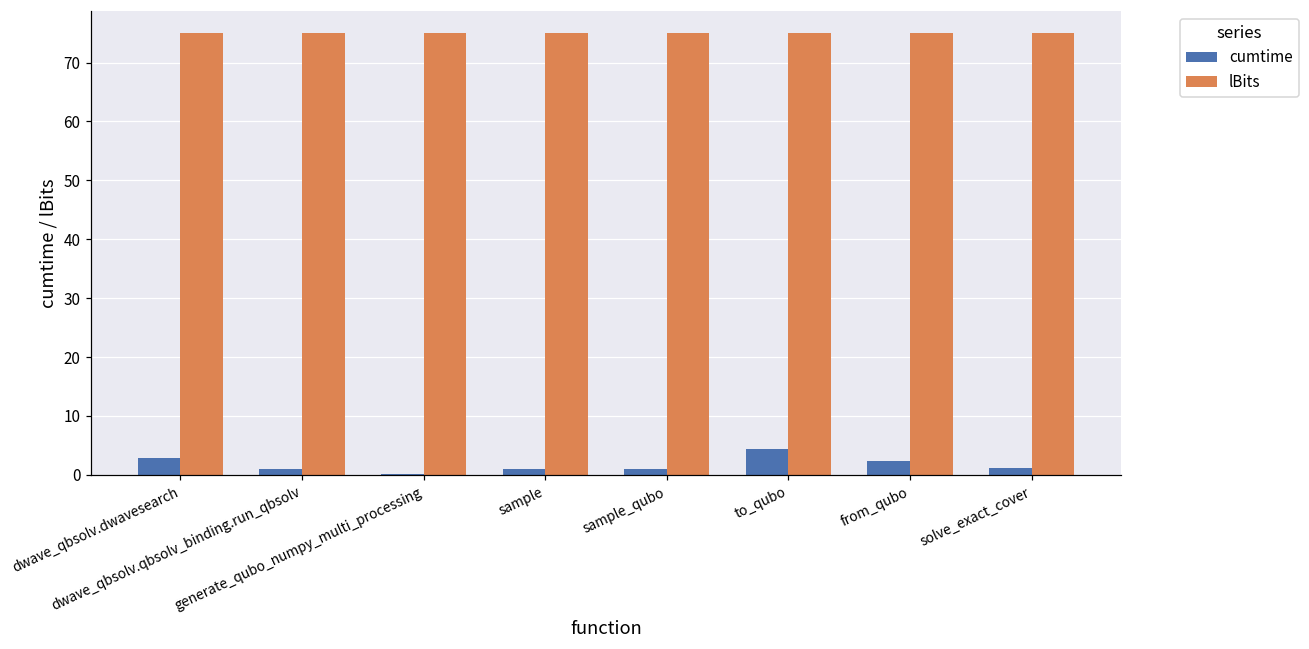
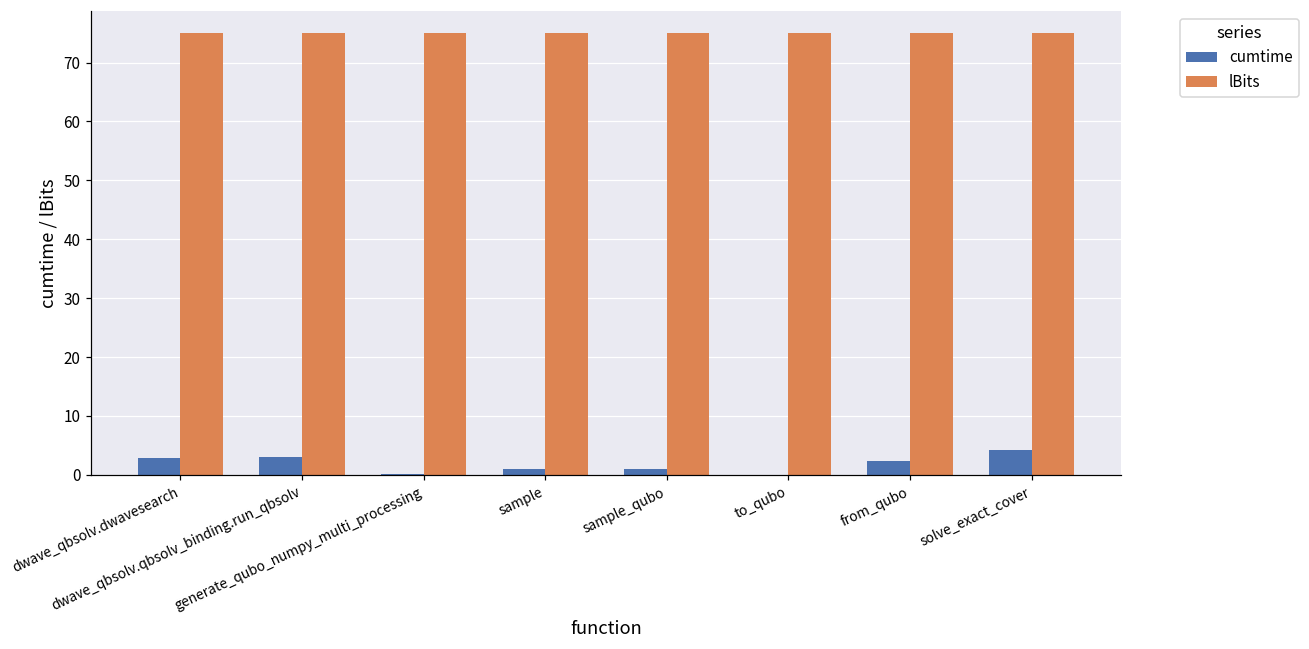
cumtime, dwave_qbsolv.qbsolv_binding.run_qbsolv: 1 -> 3
cumtime, to_qubo: 4 -> 0
cumtime, solve_exact_cover: 1 -> 4
